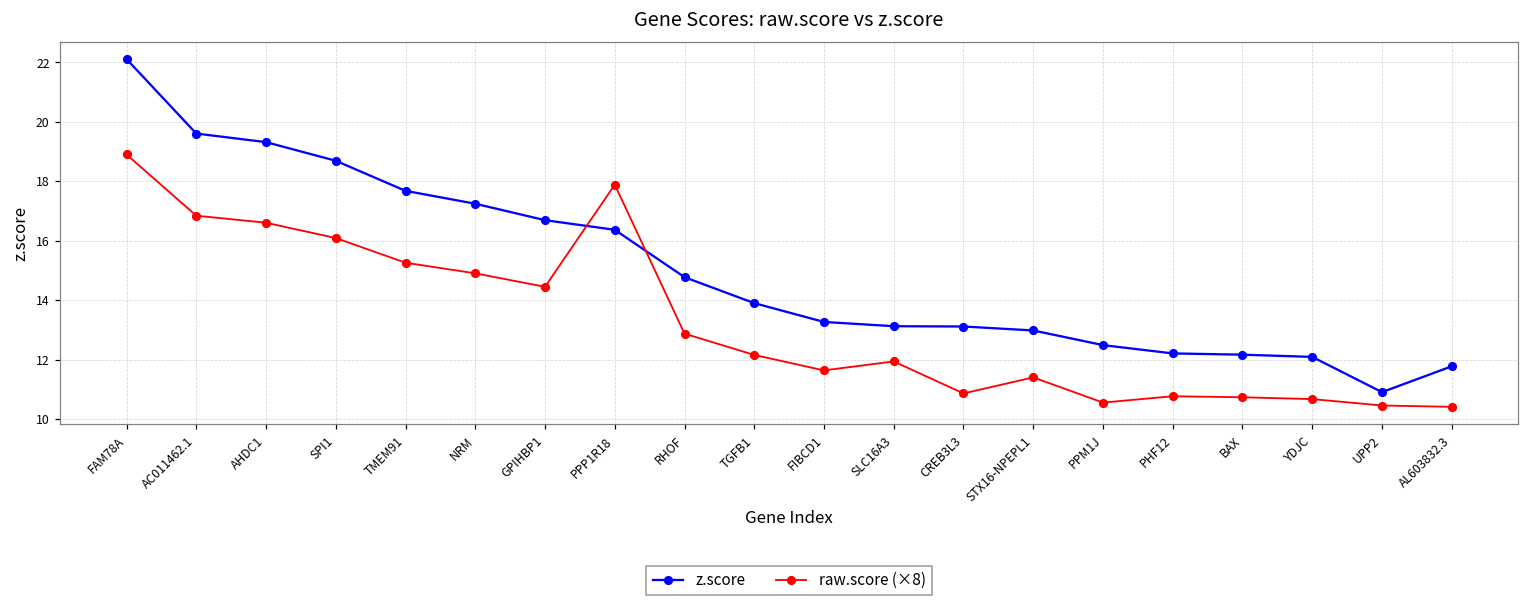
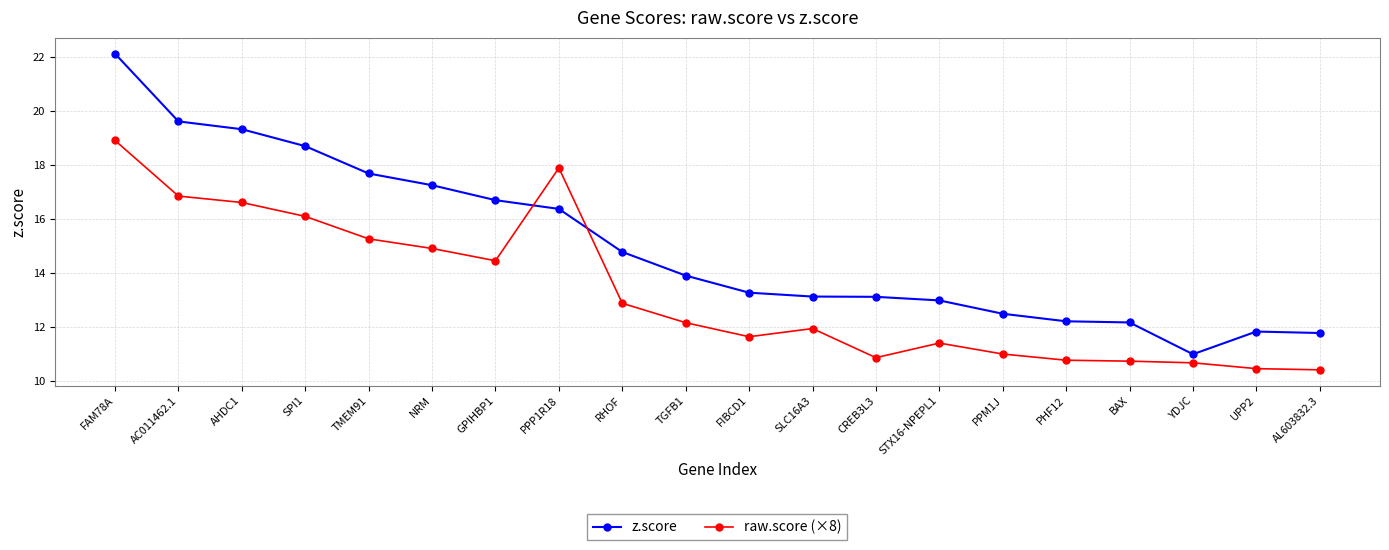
raw.score (×8), PPM1J: 10.6 -> 11.0
z.score, YDJC: 12.1 -> 11.0
z.score, UPP2: 10.9 -> 11.8
